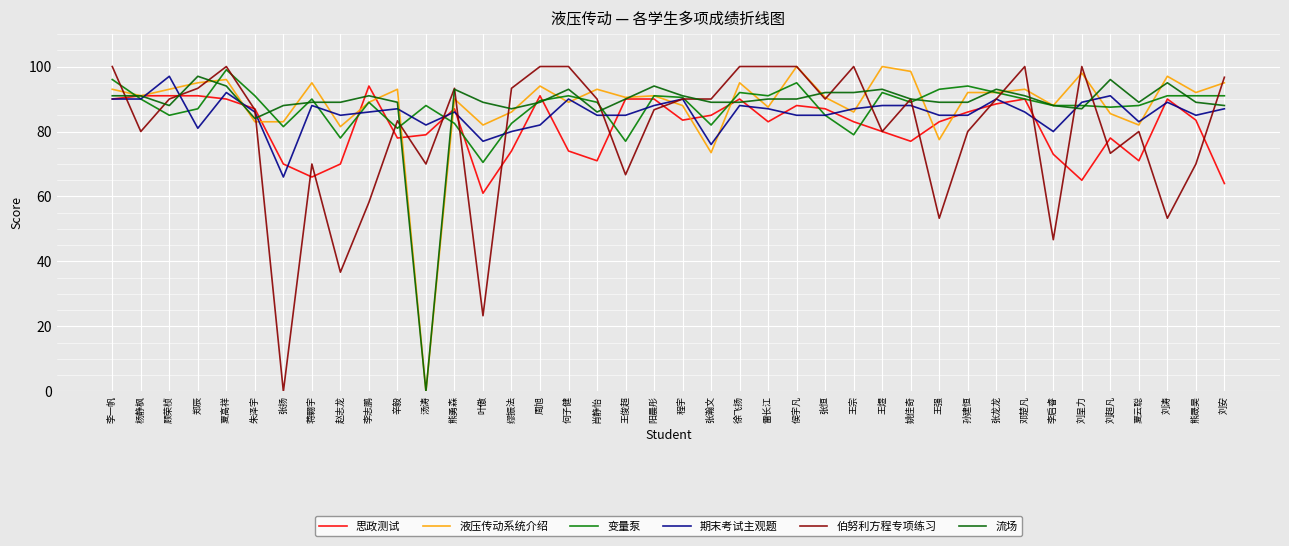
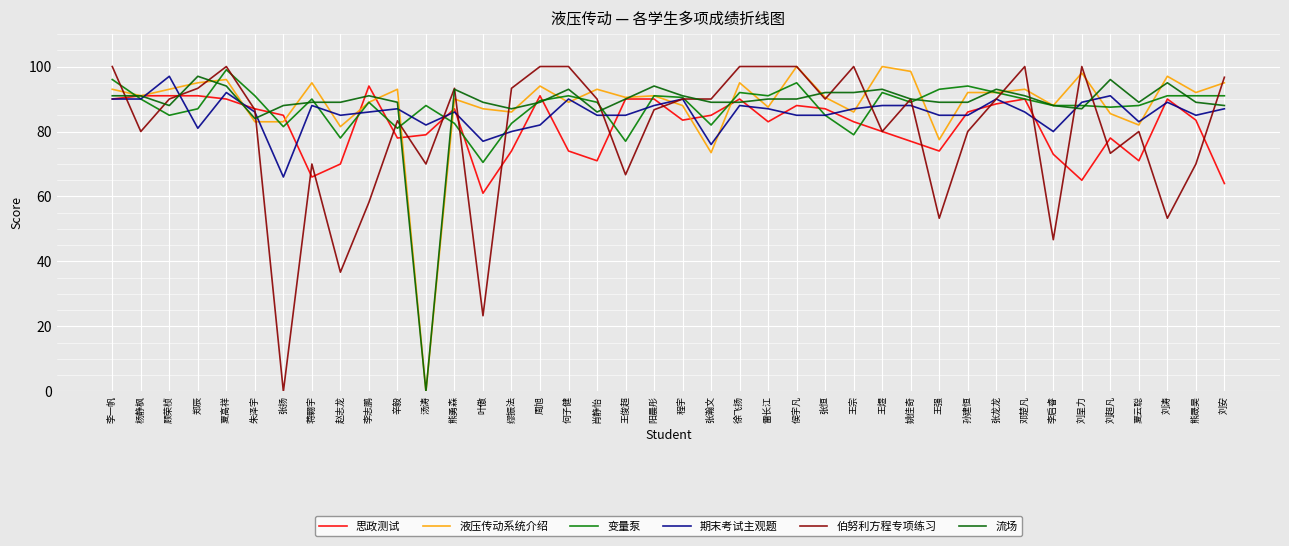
思政测试, 张扬: 70 -> 85
液压传动系统介绍, 叶傲: 82 -> 87
思政测试, 王强: 83 -> 74
